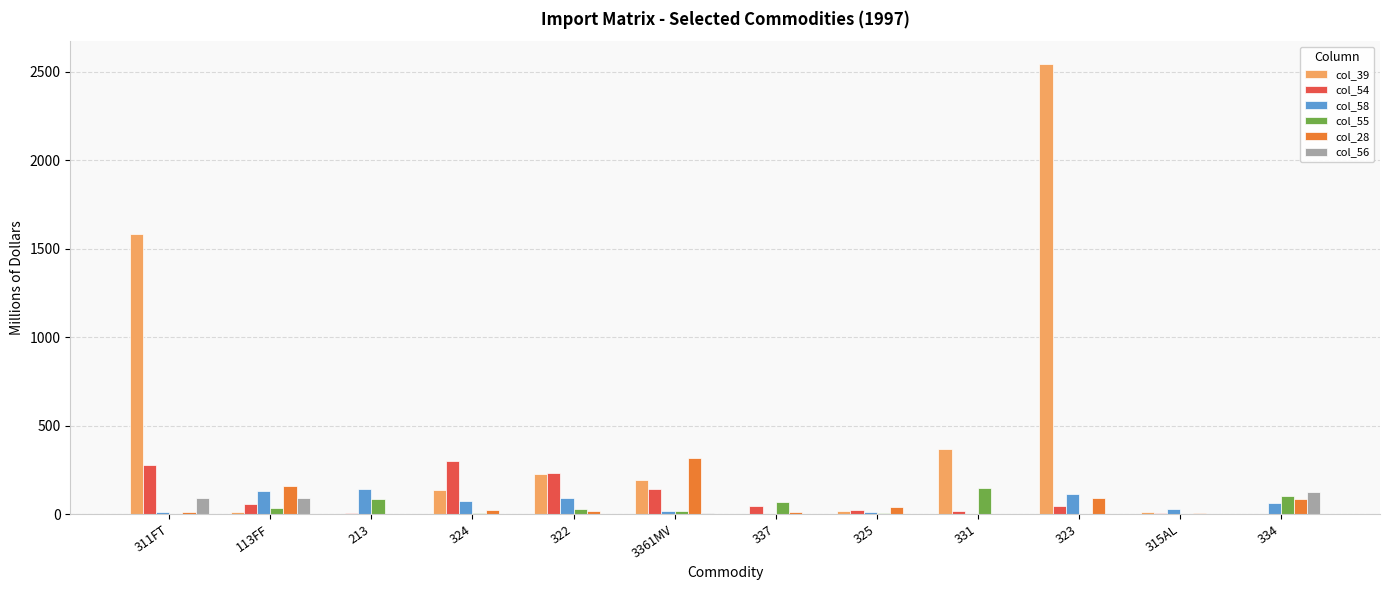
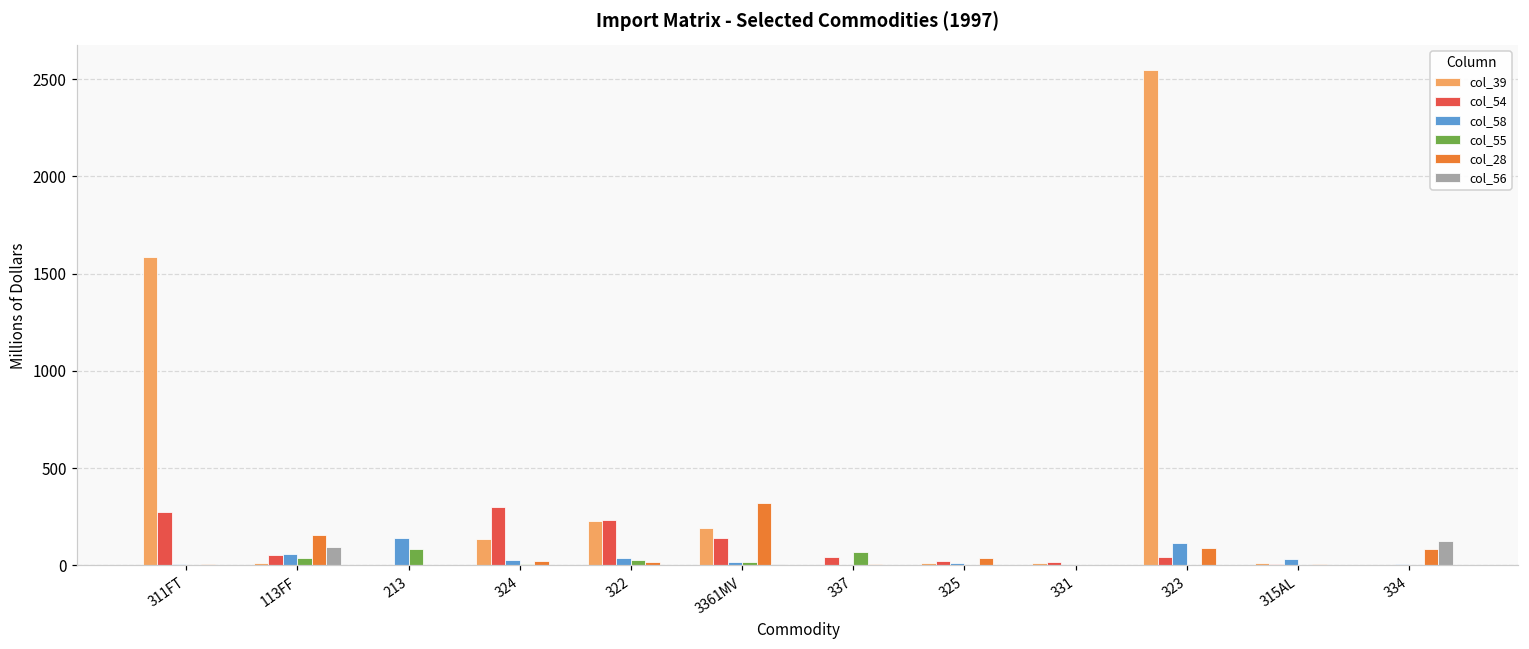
col_56, 311FT: 90 -> 0
col_58, 113FF: 130 -> 60
col_58, 324: 70 -> 30
col_58, 322: 90 -> 40
col_39, 331: 370 -> 10
col_55, 331: 150 -> 0
col_58, 334: 70 -> 10
col_55, 334: 100 -> 0
